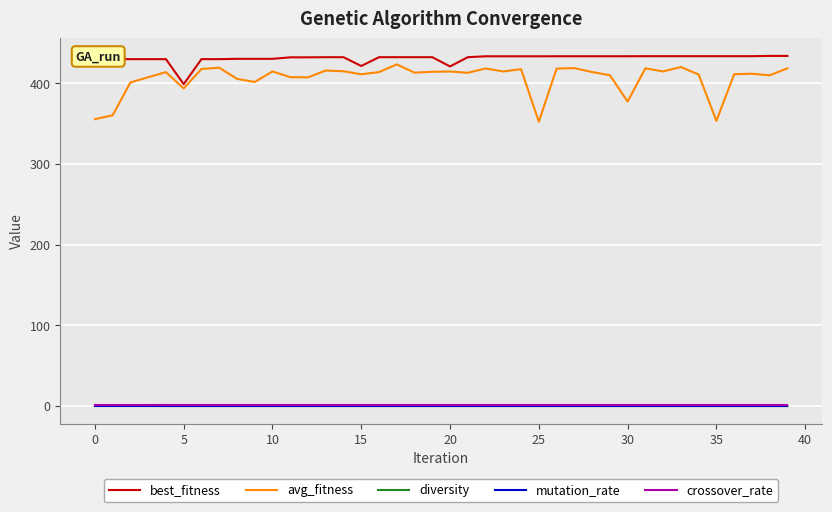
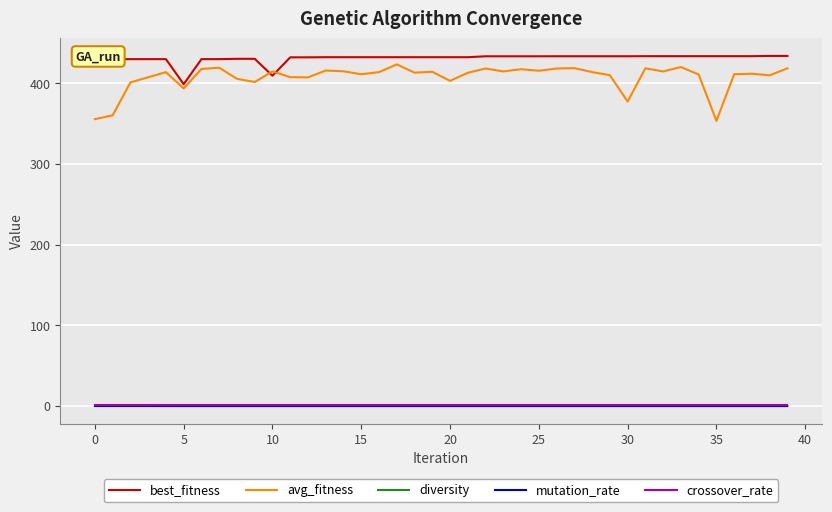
best_fitness, 10: 430 -> 410
best_fitness, 15: 420 -> 430
best_fitness, 20: 420 -> 430
avg_fitness, 20: 410 -> 400
avg_fitness, 25: 350 -> 420
